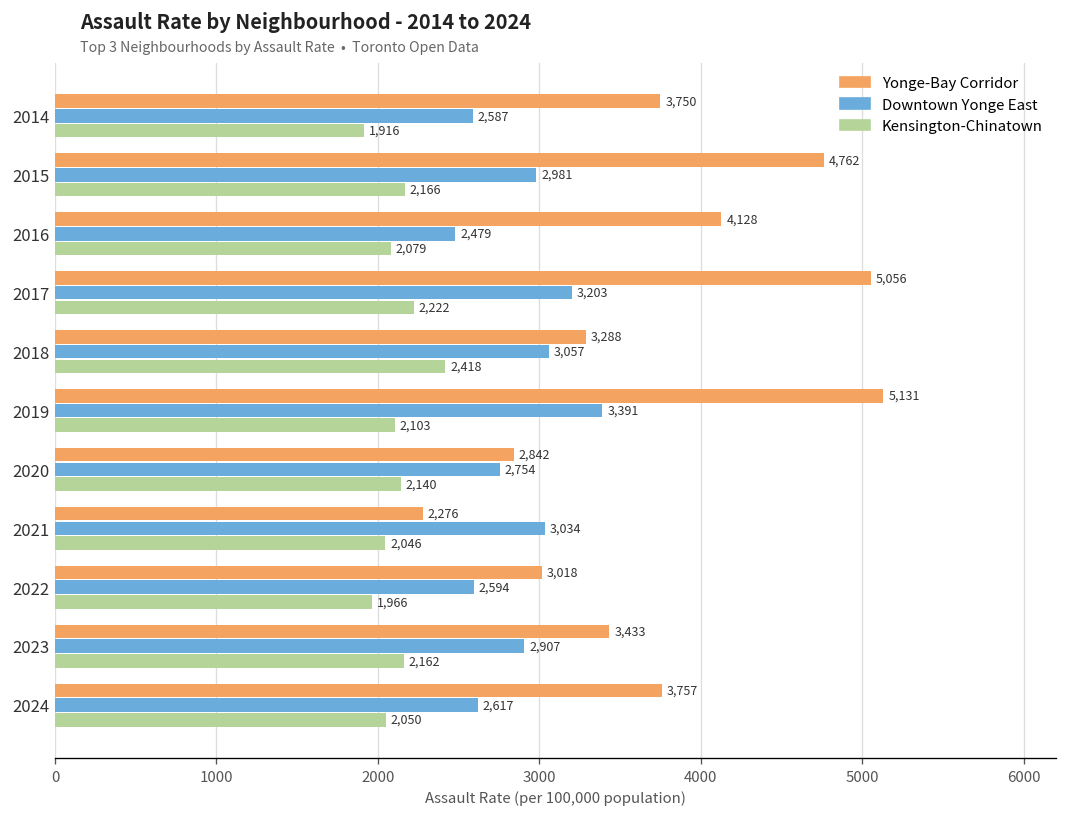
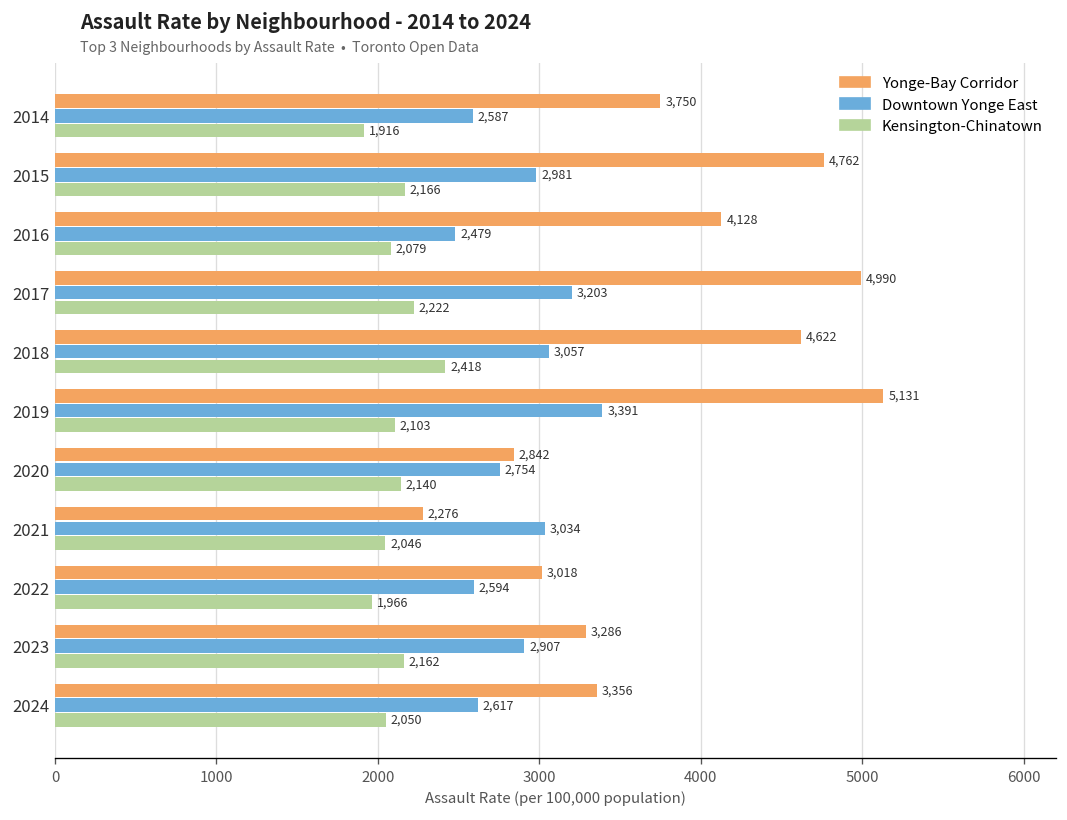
Yonge-Bay Corridor, 2017: 5,056 -> 4,990
Yonge-Bay Corridor, 2018: 3,288 -> 4,622
Yonge-Bay Corridor, 2023: 3,433 -> 3,286
Yonge-Bay Corridor, 2024: 3,757 -> 3,356
